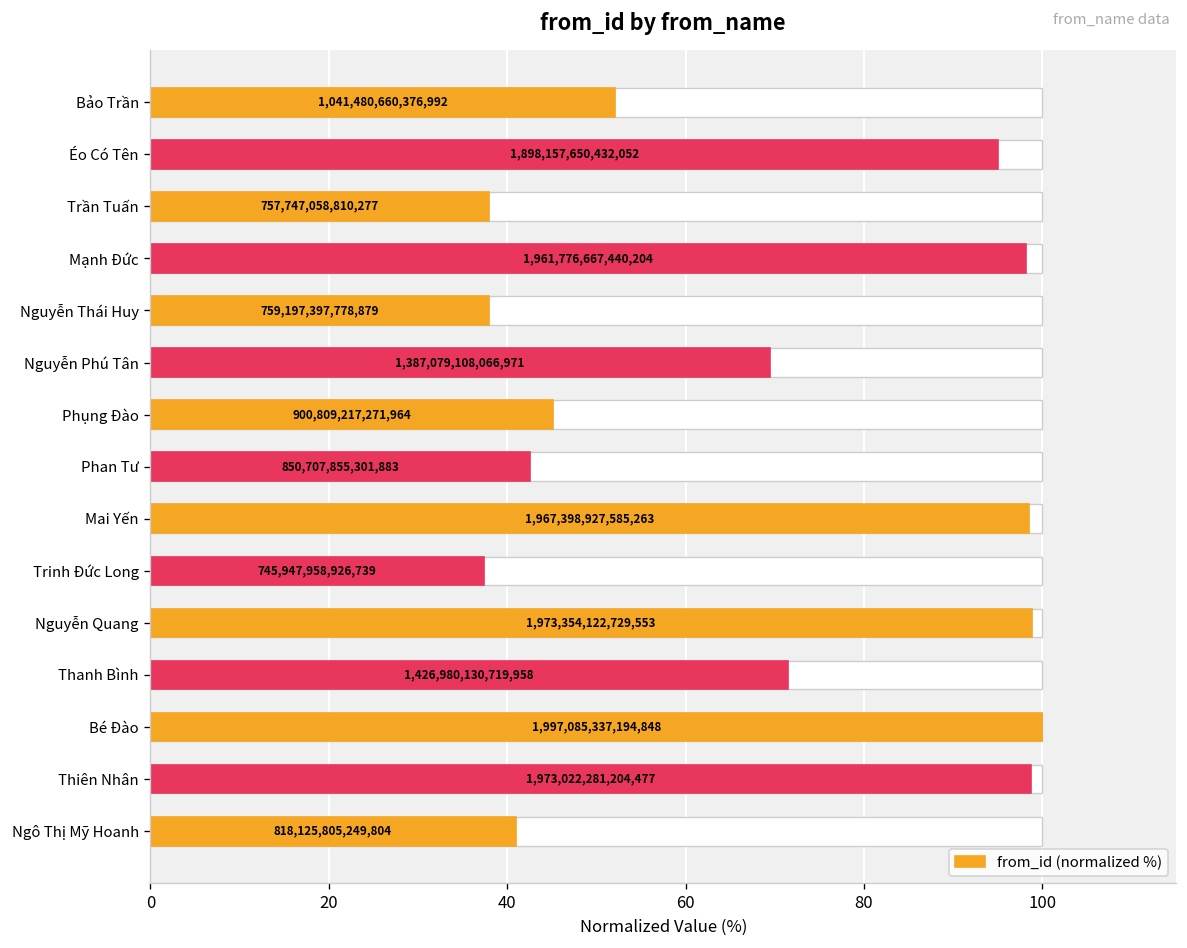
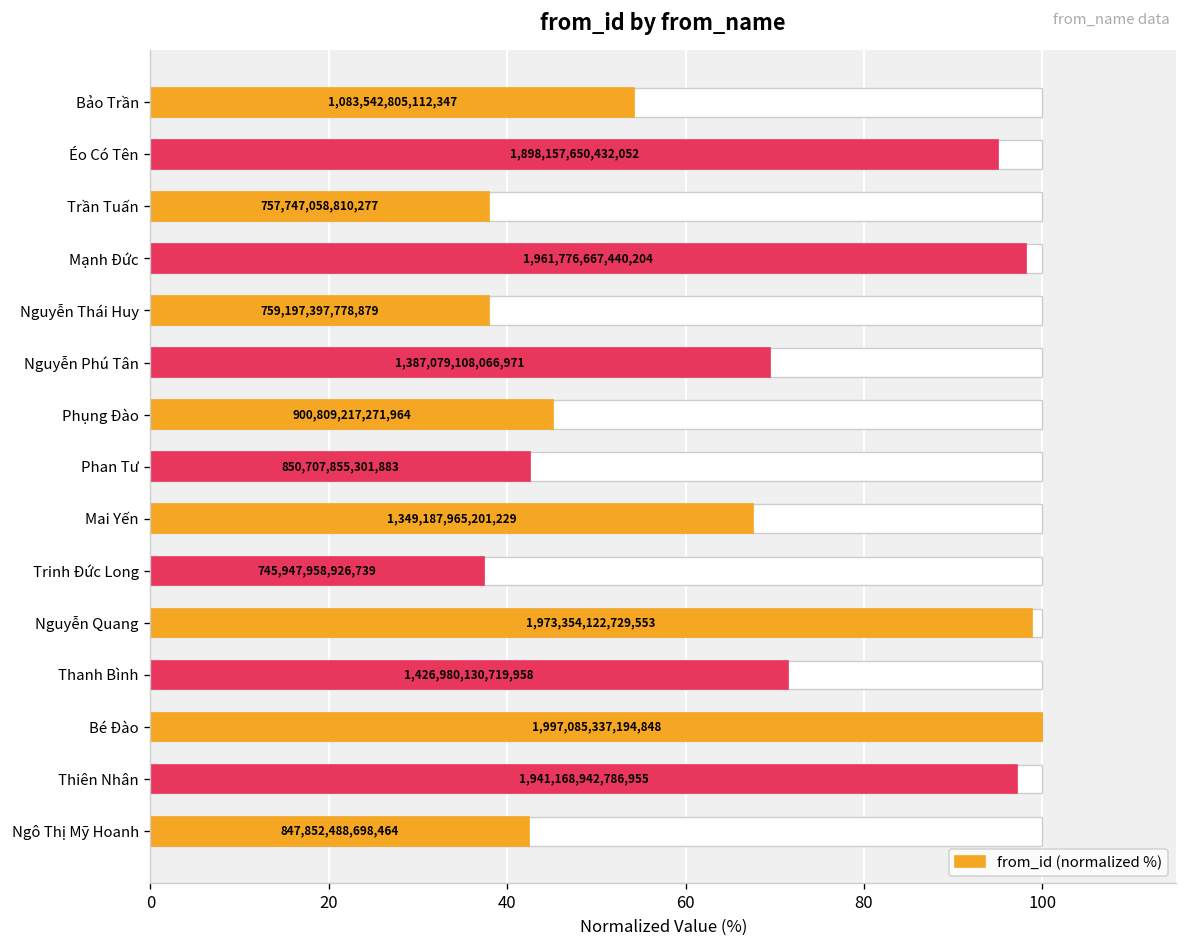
from_id (normalized %), Bảo Trần: 1,041,480,660,376,992 -> 1,083,542,805,112,347
from_id (normalized %), Mai Yến: 1,967,398,927,585,263 -> 1,349,187,965,201,229
from_id (normalized %), Thiên Nhân: 1,973,022,281,204,477 -> 1,941,168,942,786,955
from_id (normalized %), Ngô Thị Mỹ Hoanh: 818,125,805,249,804 -> 847,852,488,698,464
